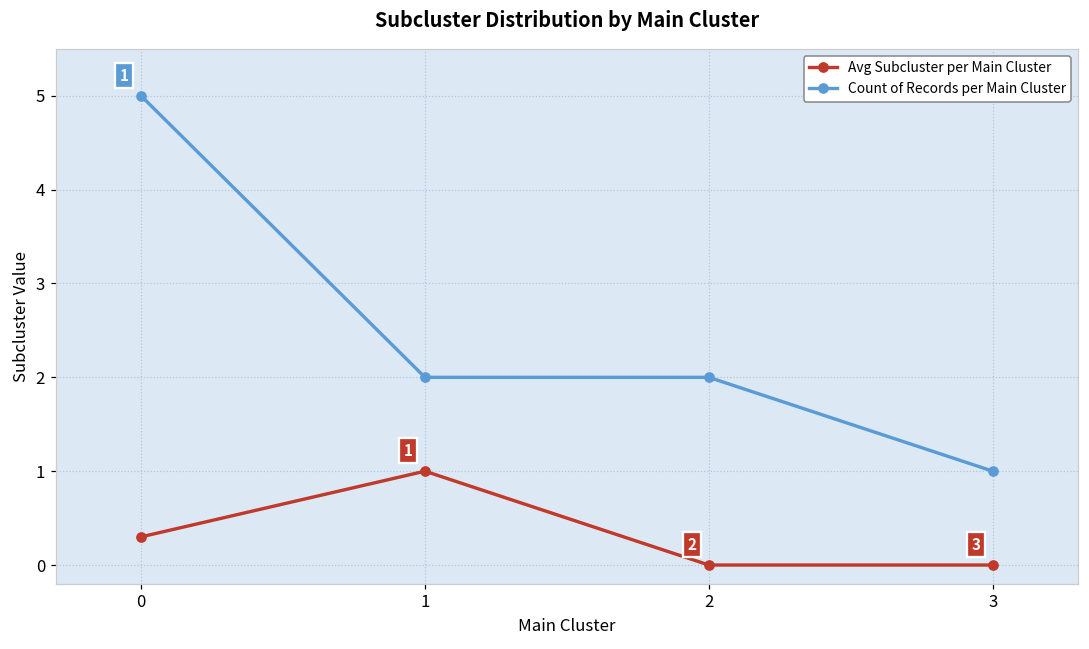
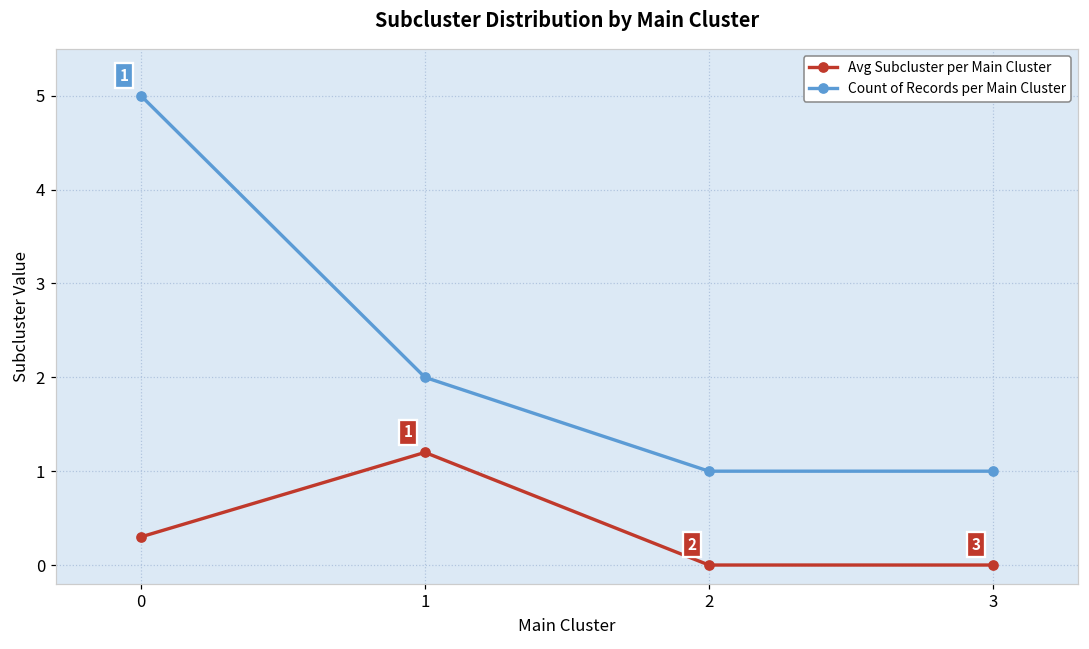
Avg Subcluster per Main Cluster, 1: 1.0 -> 1.2
Count of Records per Main Cluster, 2: 2 -> 1
